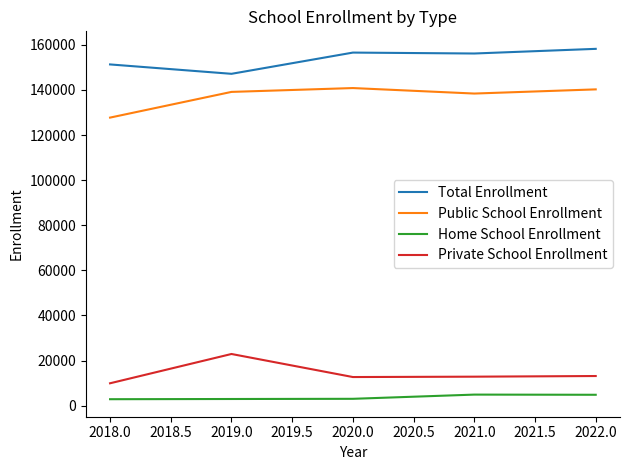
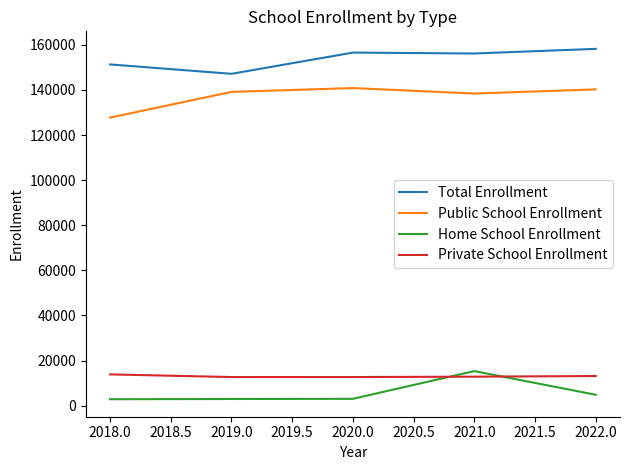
Private School Enrollment, 2018.0: 10000 -> 14000
Private School Enrollment, 2019.0: 23000 -> 13000
Home School Enrollment, 2021.0: 5000 -> 15000
